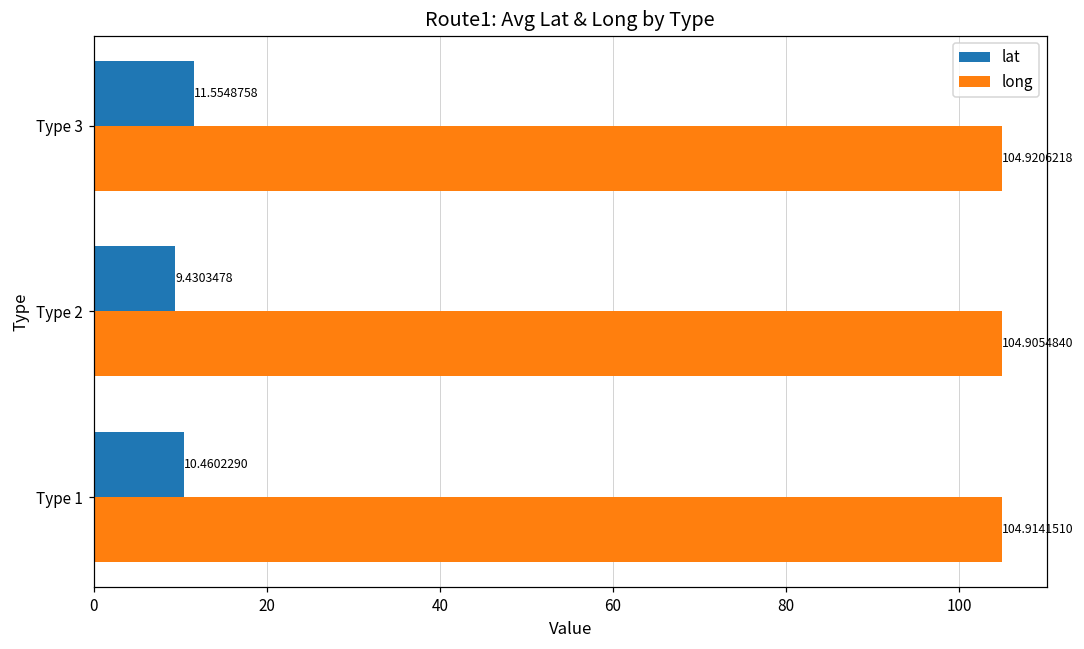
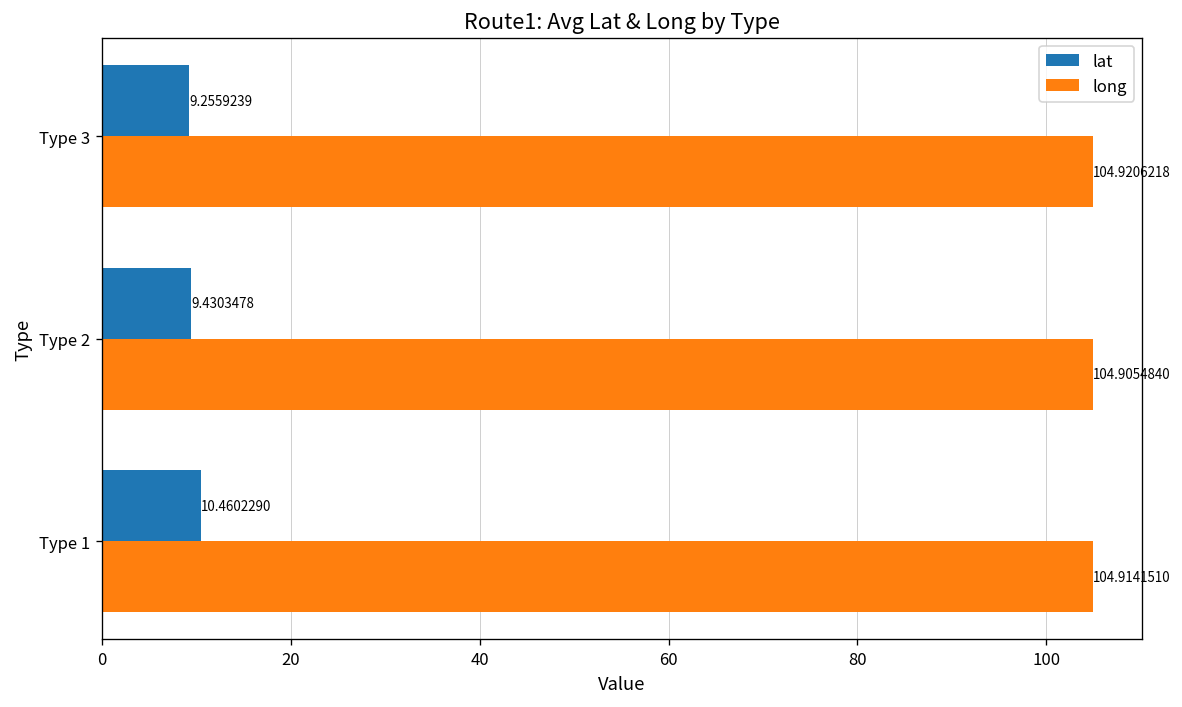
lat, Type 3: 11.5548758 -> 9.2559239
